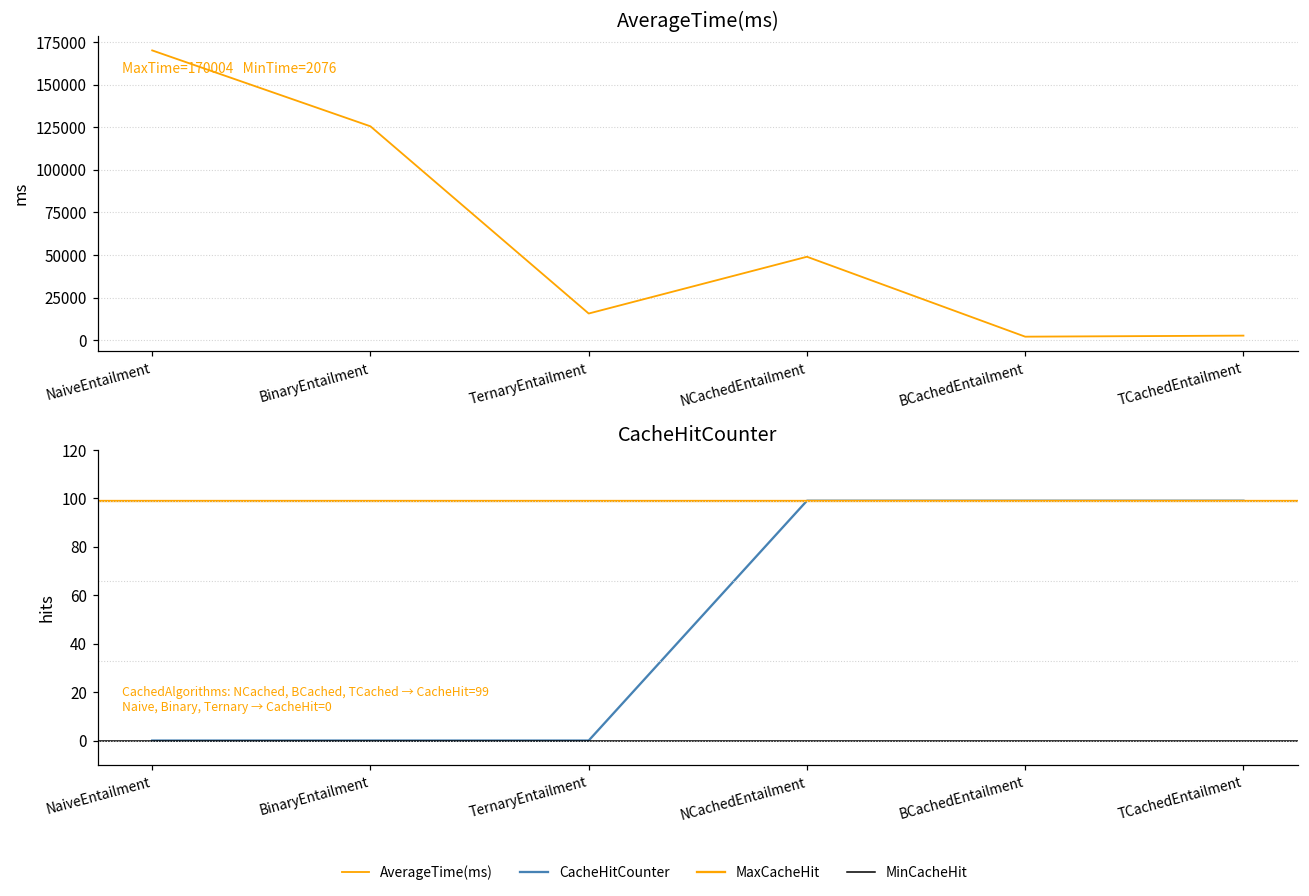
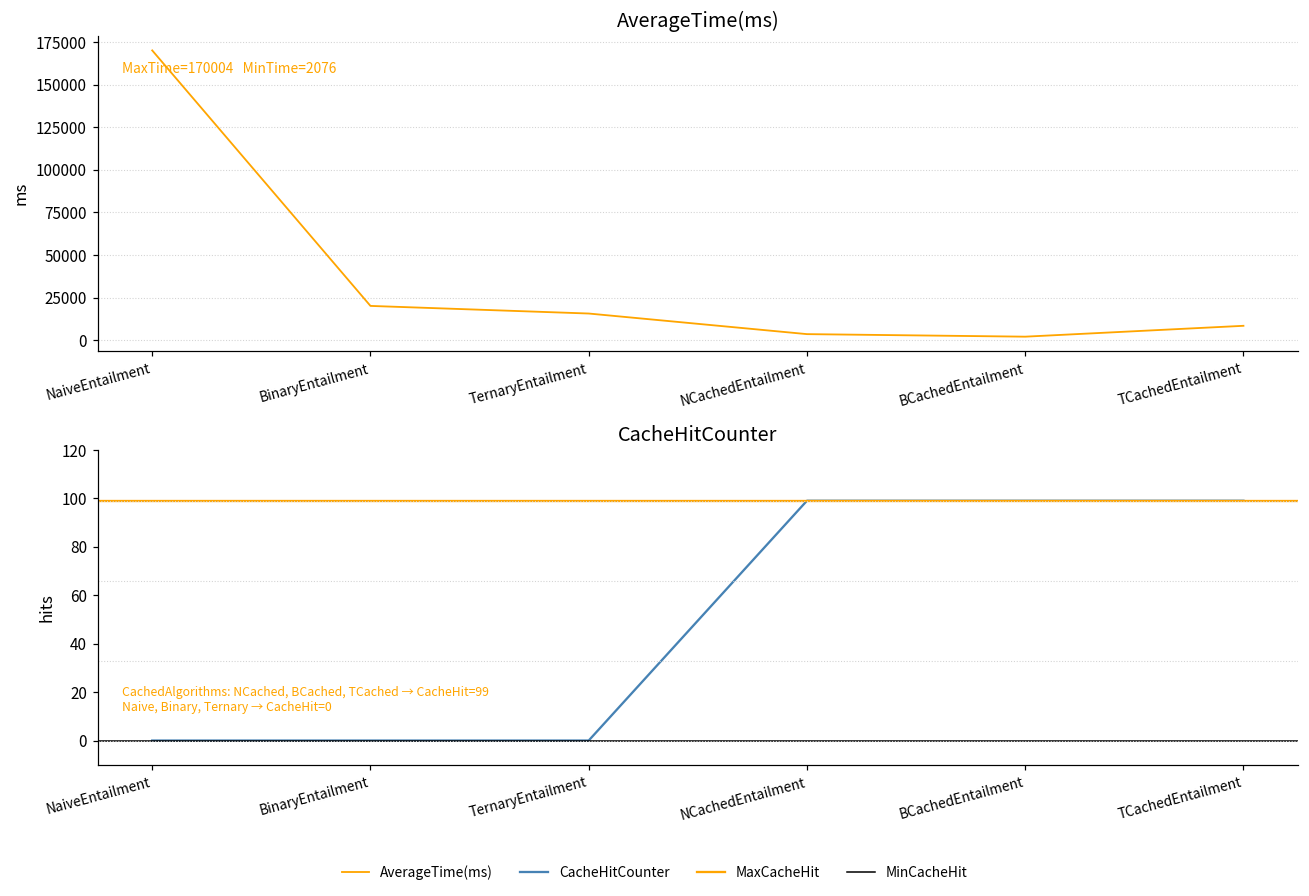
AverageTime(ms), BinaryEntailment: 125000 -> 20000
AverageTime(ms), NCachedEntailment: 49000 -> 4000
AverageTime(ms), TCachedEntailment: 3000 -> 8000
